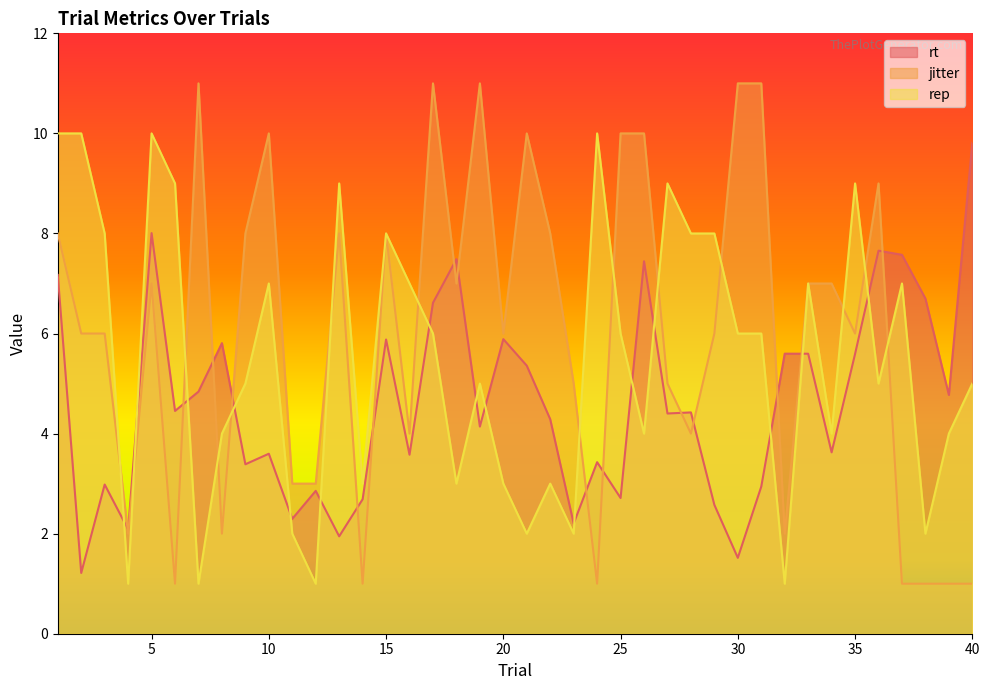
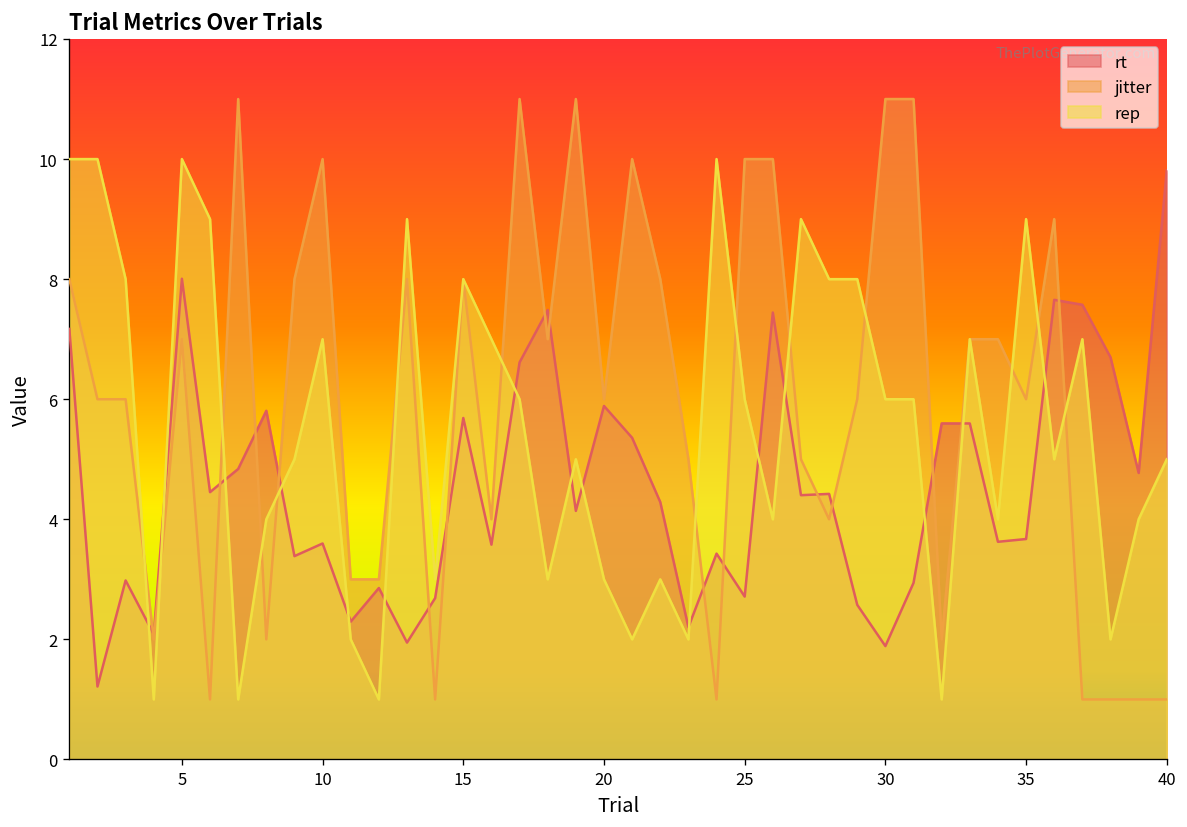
rt, 15: 5.9 -> 5.7
rt, 30: 1.5 -> 1.9
rt, 35: 5.6 -> 3.7
